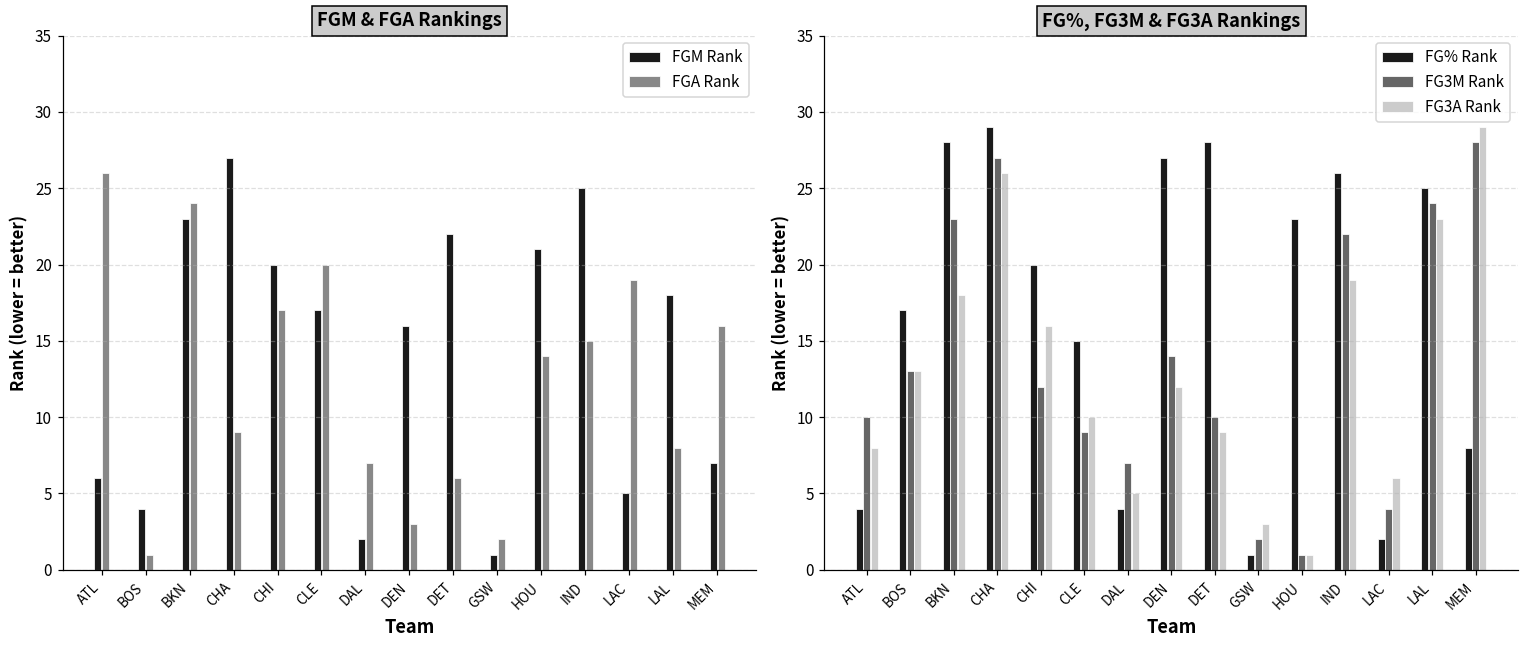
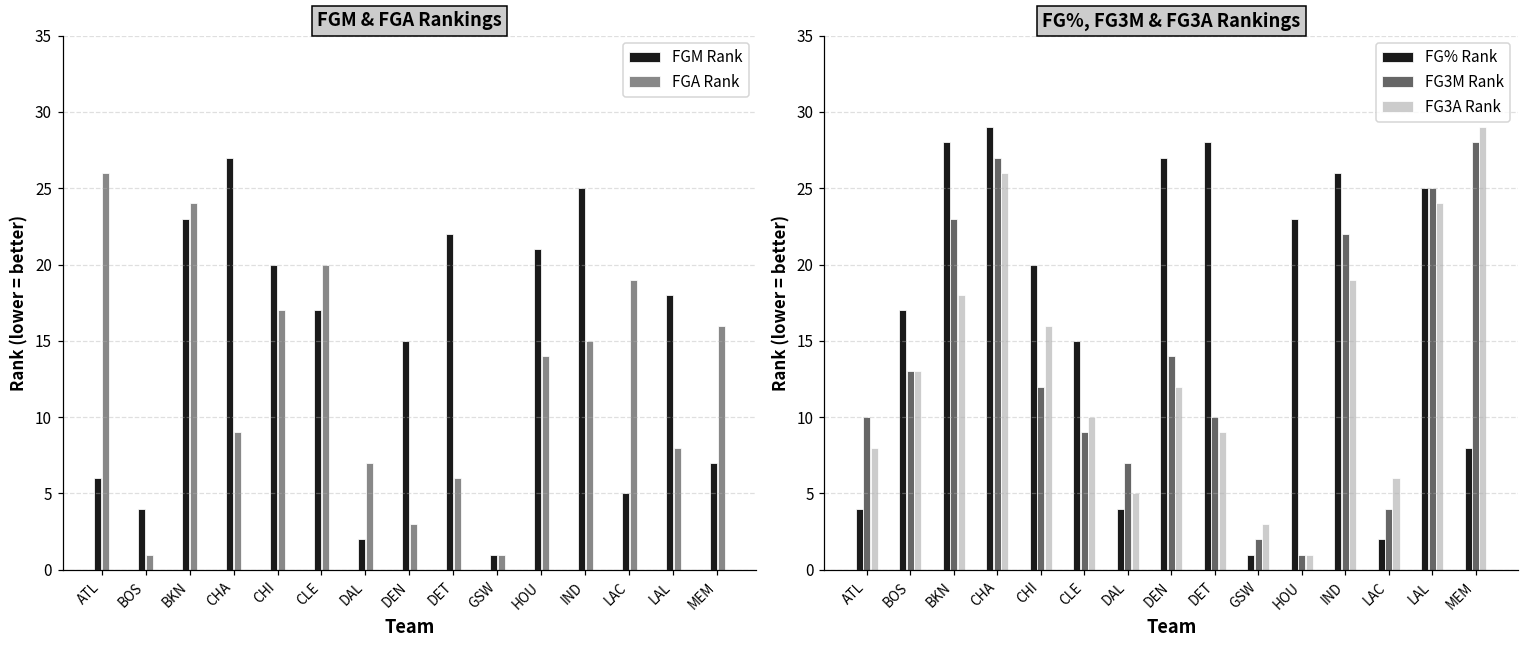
FGM & FGA Rankings, FGM Rank, DEN: 16 -> 15
FGM & FGA Rankings, FGA Rank, GSW: 2 -> 1
FG%, FG3M & FG3A Rankings, FG3M Rank, LAL: 24 -> 25
FG%, FG3M & FG3A Rankings, FG3A Rank, LAL: 23 -> 24
